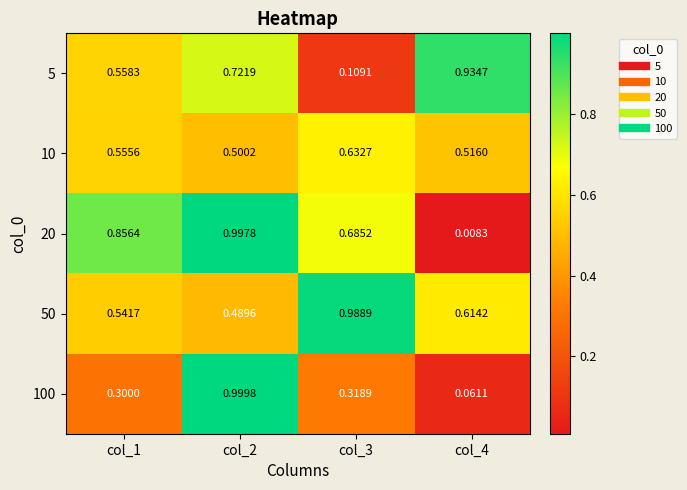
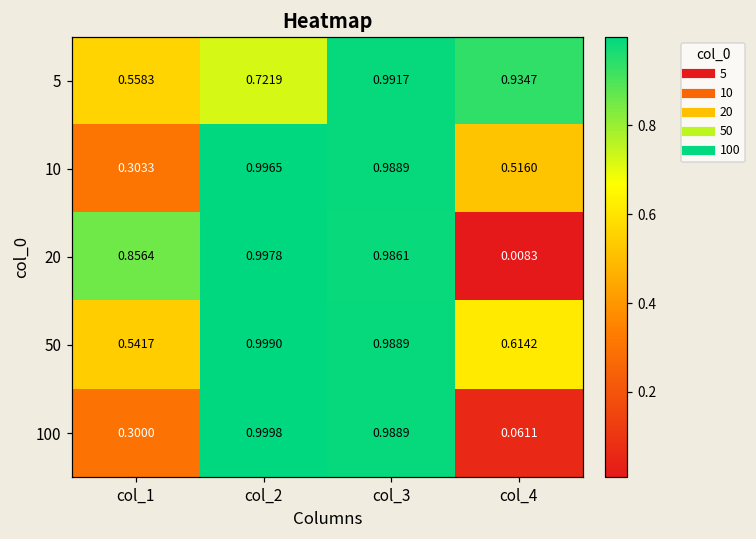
5, col_3: 0.1091 -> 0.9917
10, col_1: 0.5556 -> 0.3033
10, col_2: 0.5002 -> 0.9965
10, col_3: 0.6327 -> 0.9889
20, col_3: 0.6852 -> 0.9861
50, col_2: 0.4896 -> 0.9990
100, col_3: 0.3189 -> 0.9889
